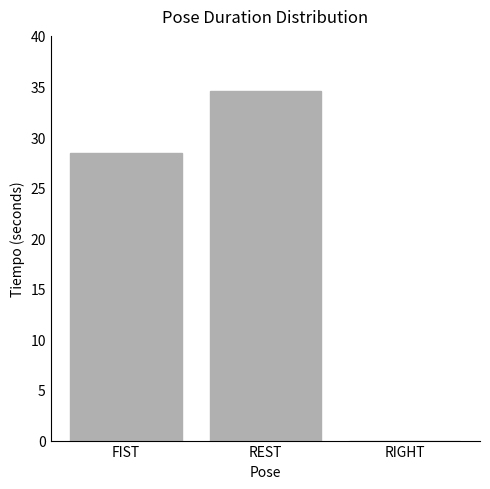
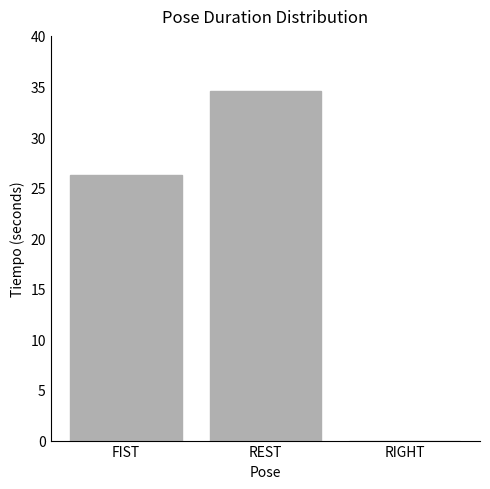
FIST: 28.4 -> 26.2
